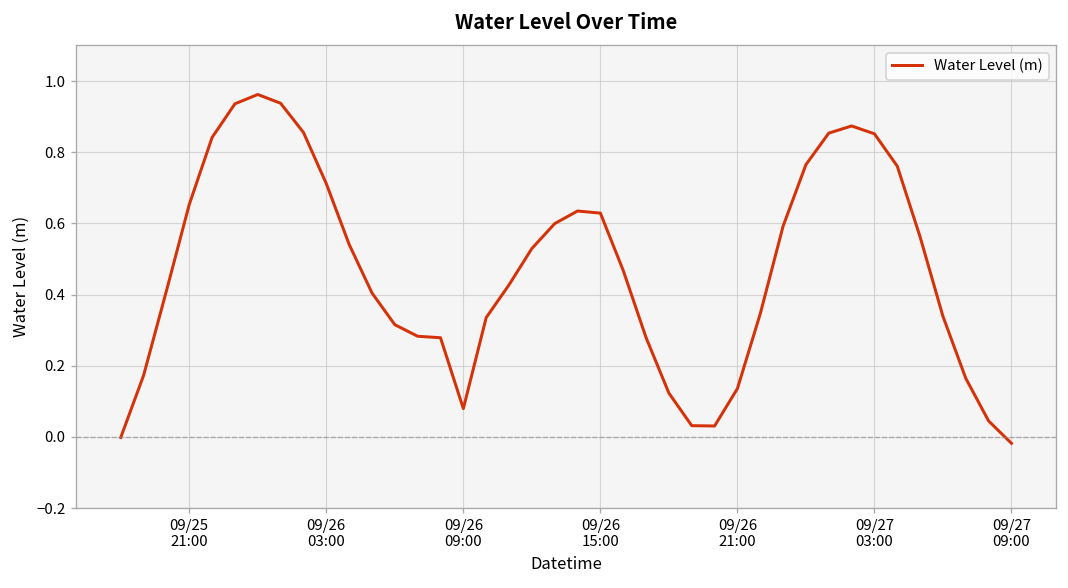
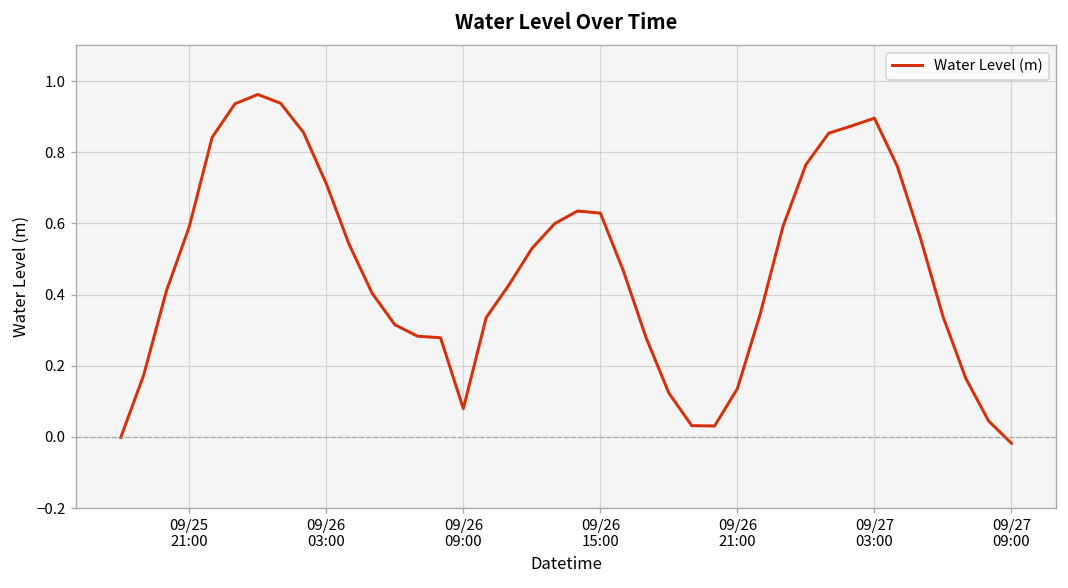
09/25 21:00: 0.65 -> 0.59
09/27 03:00: 0.85 -> 0.90
